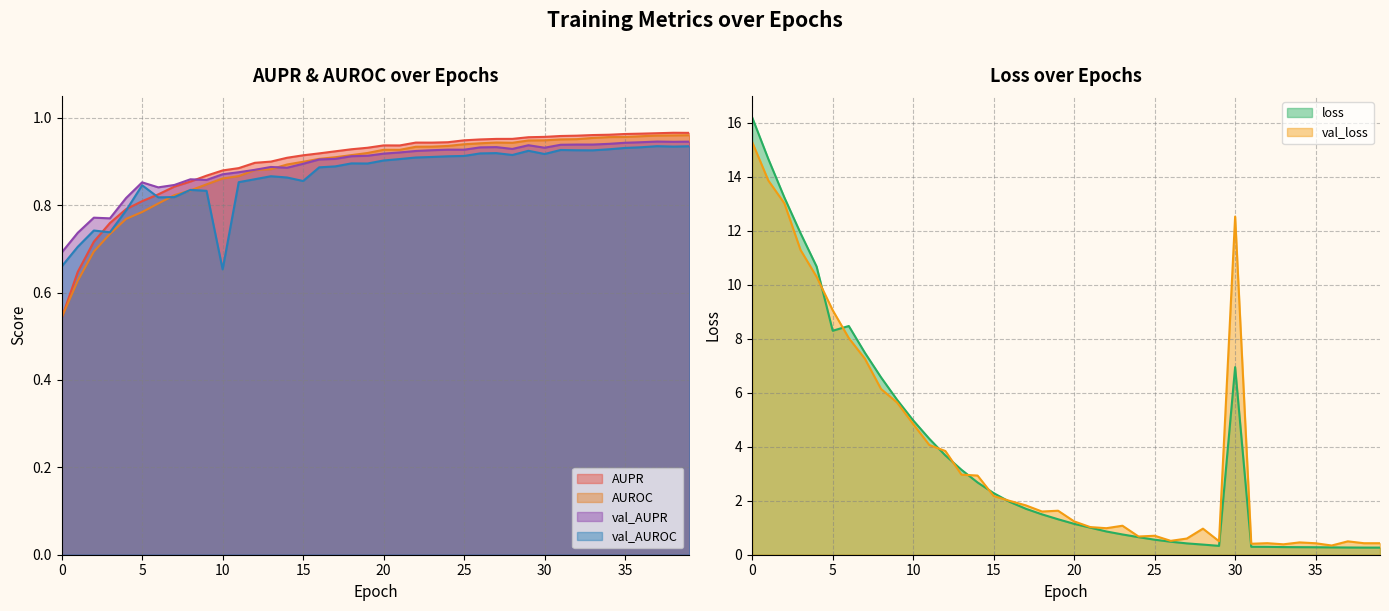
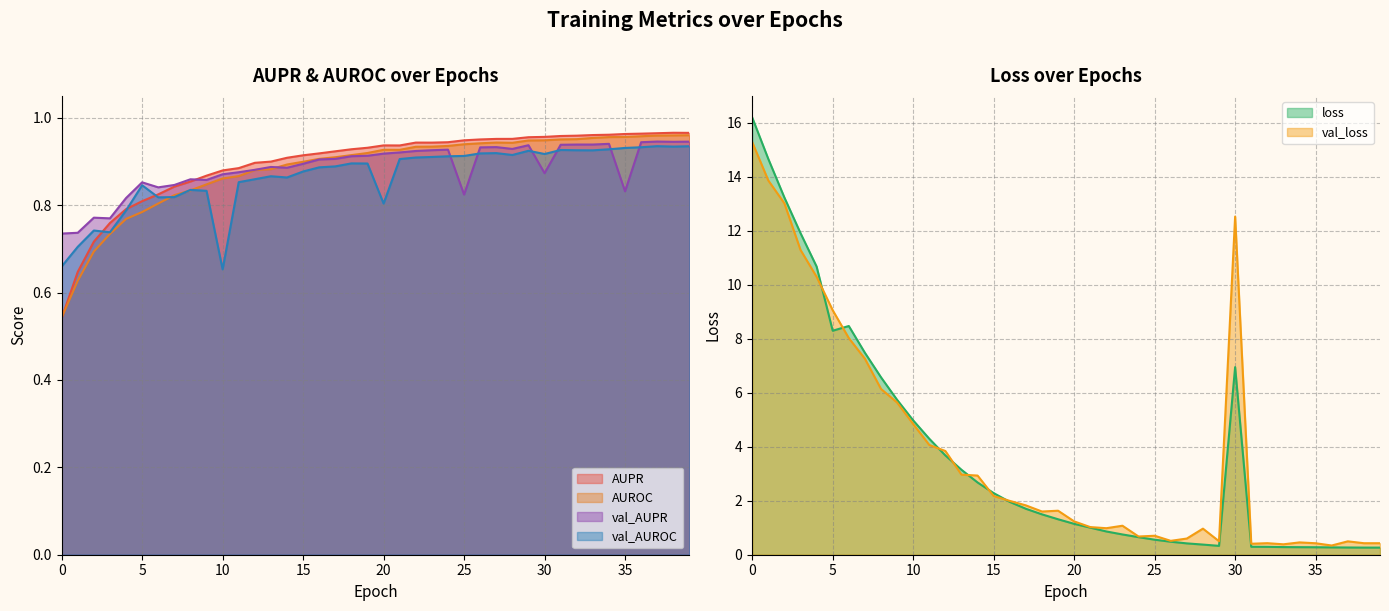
AUPR & AUROC over Epochs, val_AUPR, 0: 0.69 -> 0.73
AUPR & AUROC over Epochs, val_AUROC, 15: 0.86 -> 0.88
AUPR & AUROC over Epochs, val_AUROC, 20: 0.90 -> 0.80
AUPR & AUROC over Epochs, val_AUPR, 25: 0.93 -> 0.82
AUPR & AUROC over Epochs, val_AUPR, 30: 0.93 -> 0.87
AUPR & AUROC over Epochs, val_AUPR, 35: 0.94 -> 0.83
